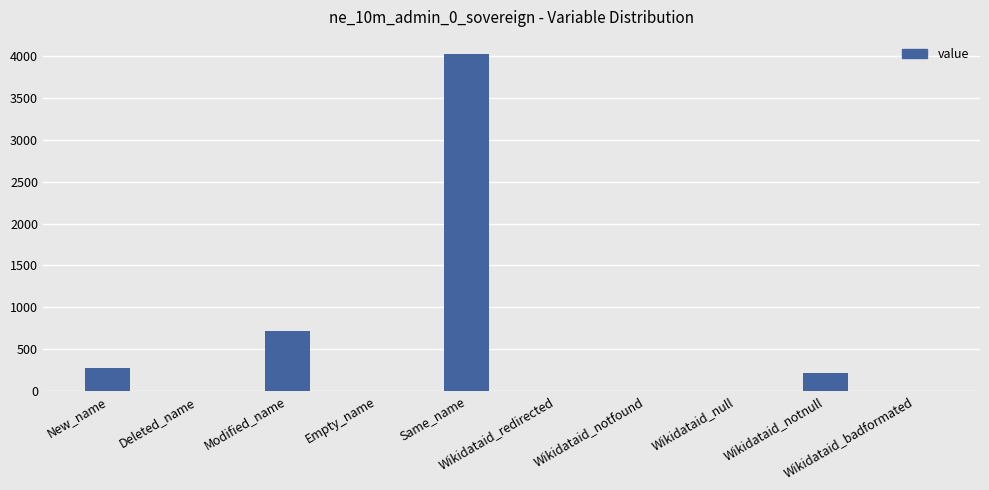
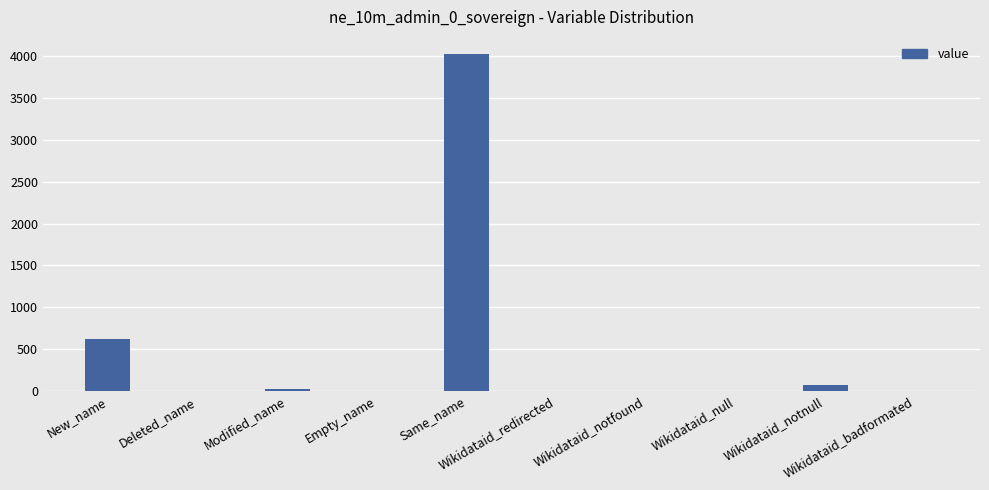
New_name: 300 -> 600
Modified_name: 700 -> 0
Wikidataid_notnull: 200 -> 100
